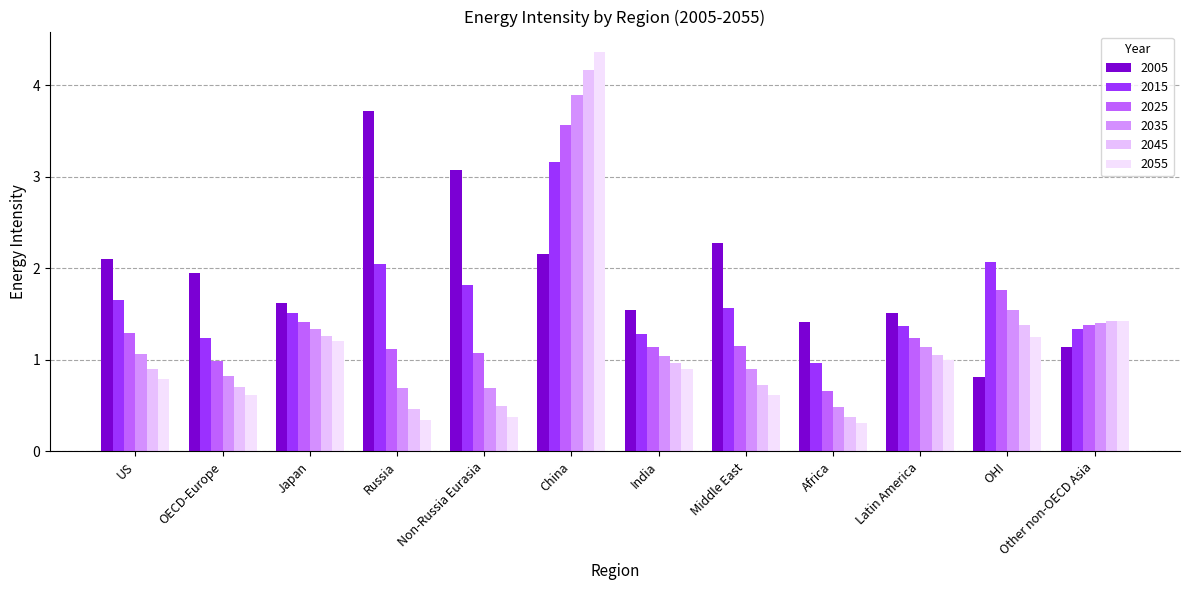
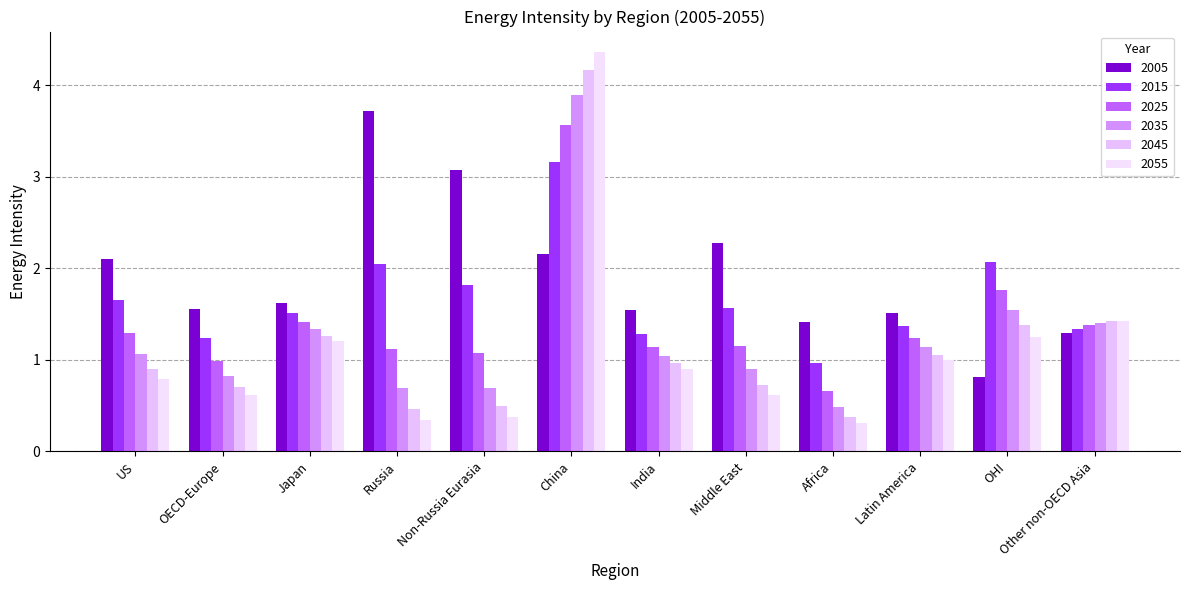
2005, OECD-Europe: 1.9 -> 1.6
2005, Other non-OECD Asia: 1.1 -> 1.3
